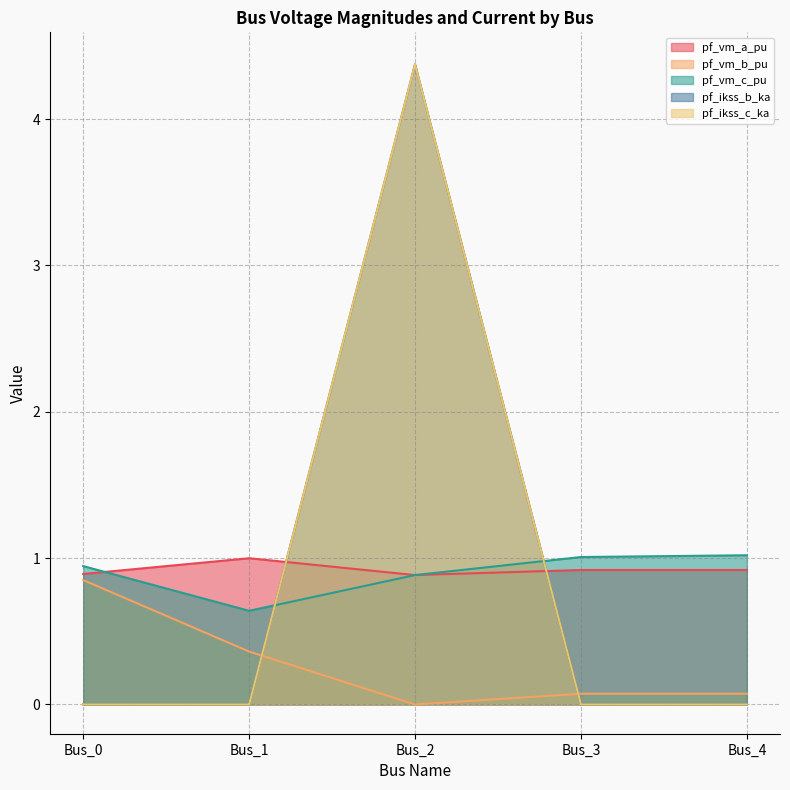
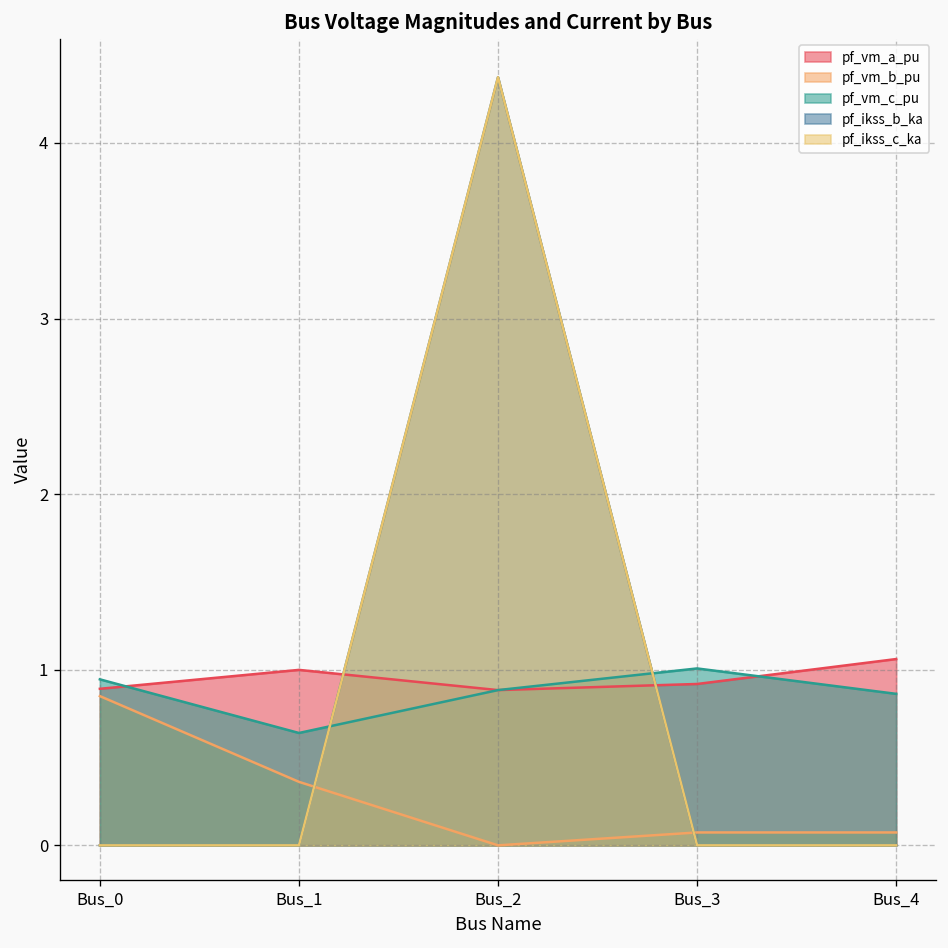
pf_vm_a_pu, Bus_4: 0.92 -> 1.06
pf_vm_c_pu, Bus_4: 1.02 -> 0.86
